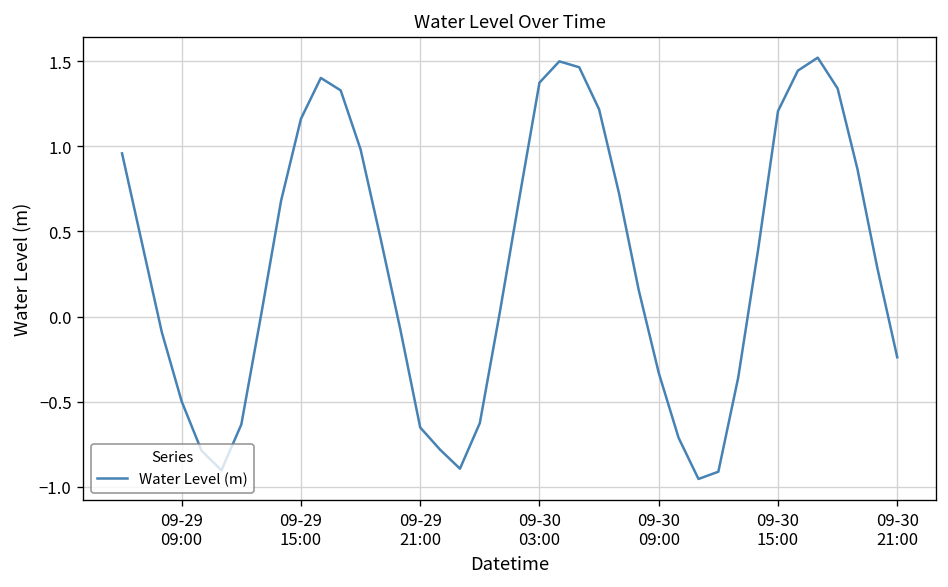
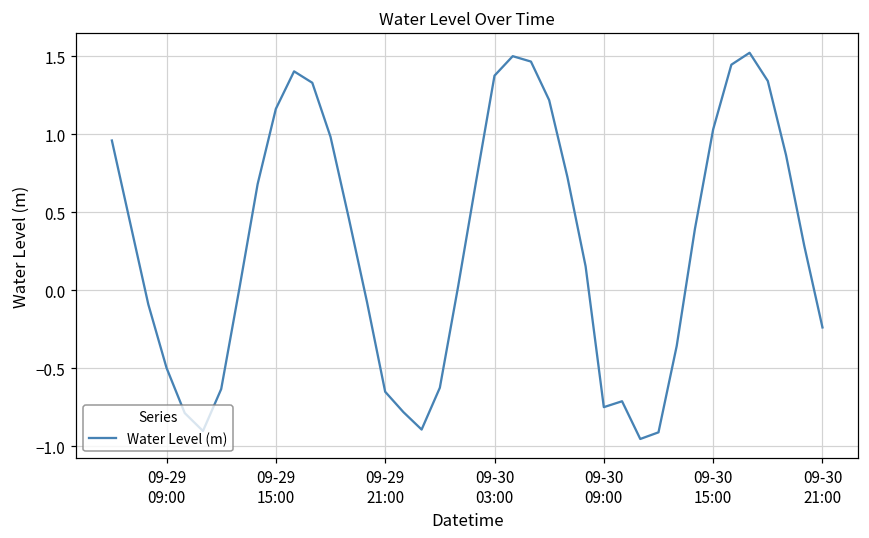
09-30 09:00: -0.33 -> -0.75
09-30 15:00: 1.21 -> 1.03
